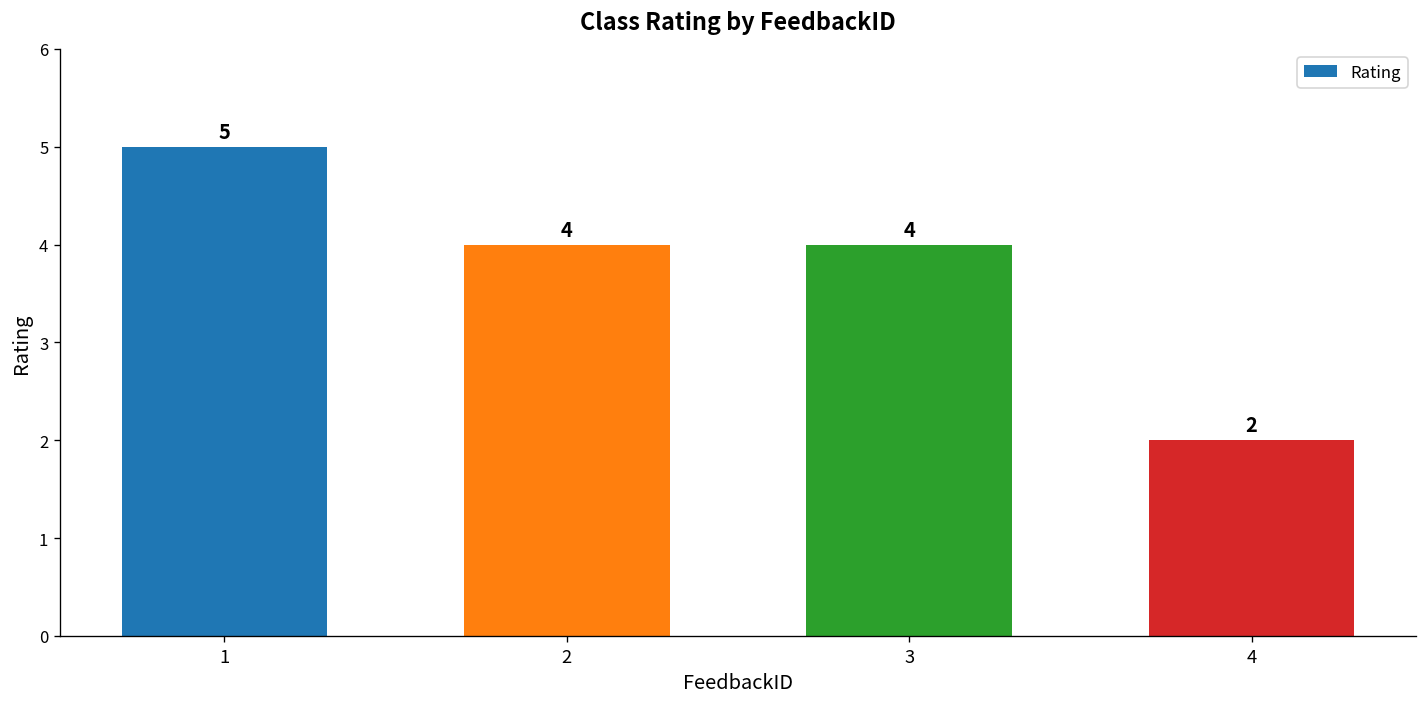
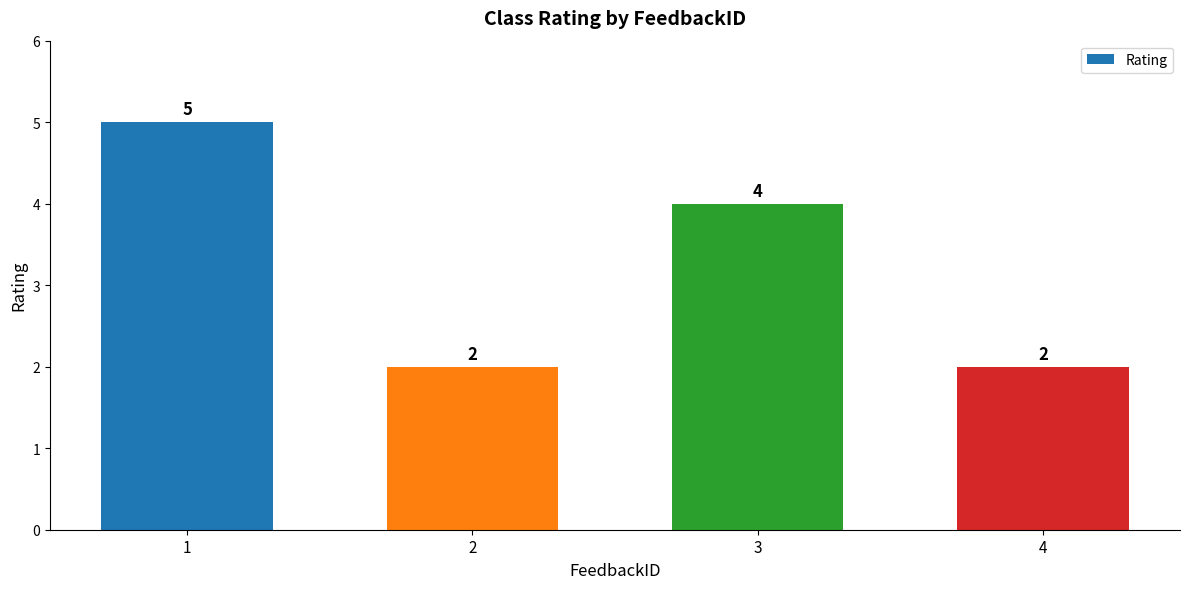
2: 4 -> 2
